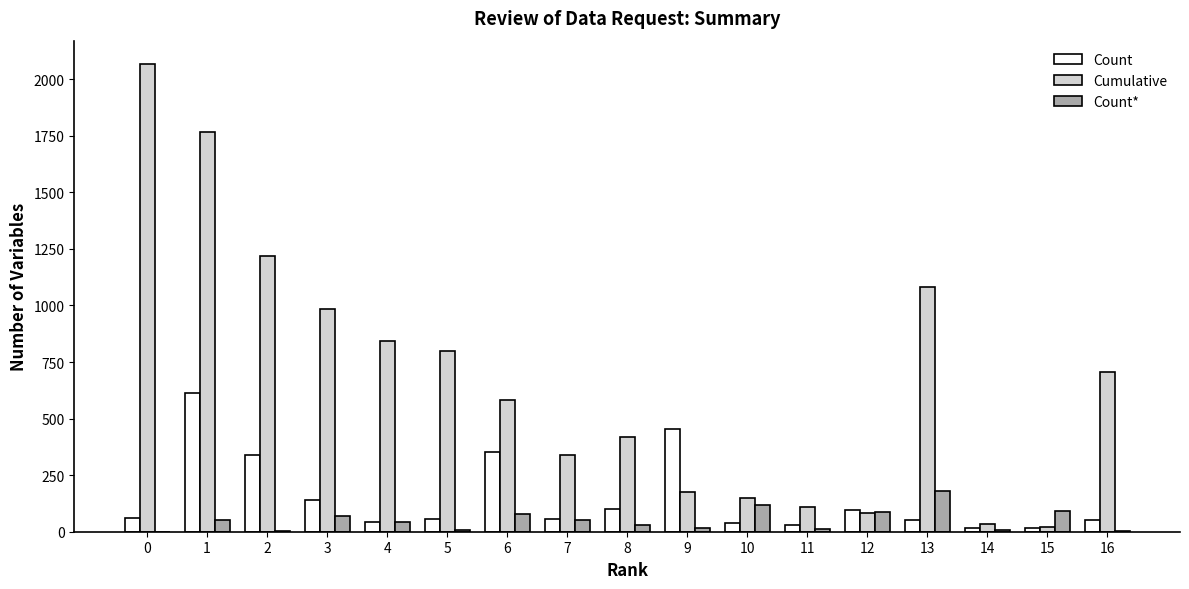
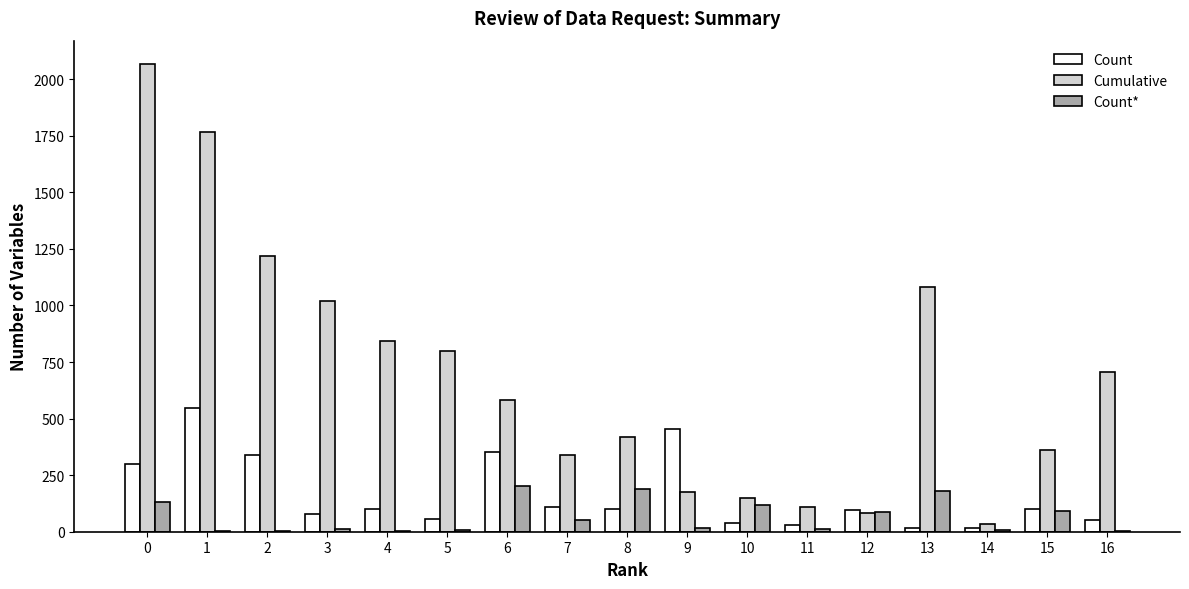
Count, 0: 60 -> 300
Count*, 0: 0 -> 130
Count, 1: 620 -> 550
Count*, 1: 50 -> 0
Count, 3: 140 -> 80
Cumulative, 3: 980 -> 1020
Count*, 3: 70 -> 10
Count, 4: 50 -> 100
Count*, 4: 40 -> 10
Count*, 6: 80 -> 200
Count, 7: 60 -> 110
Count*, 8: 30 -> 190
Count, 13: 50 -> 20
Count, 15: 20 -> 100
Cumulative, 15: 20 -> 360
